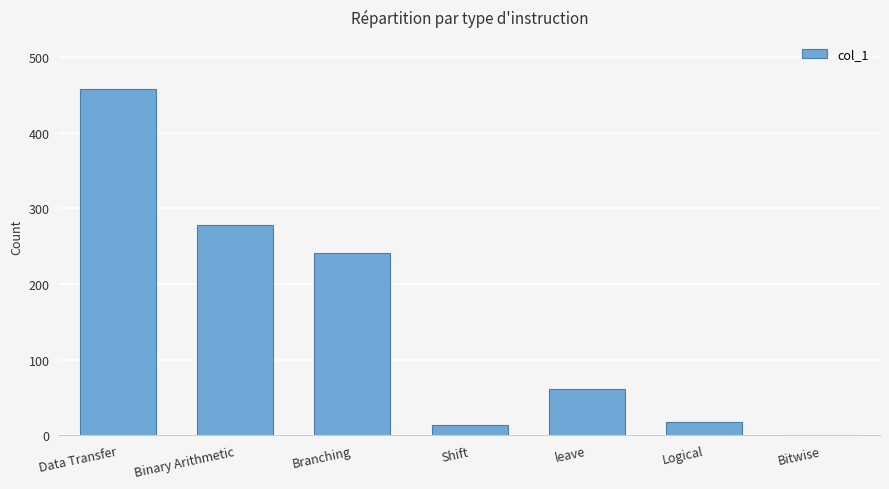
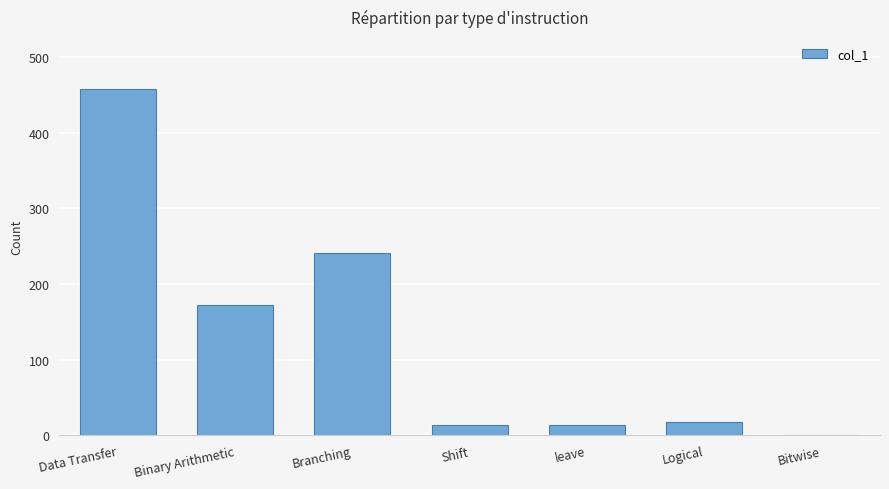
Binary Arithmetic: 280 -> 170
leave: 60 -> 10
